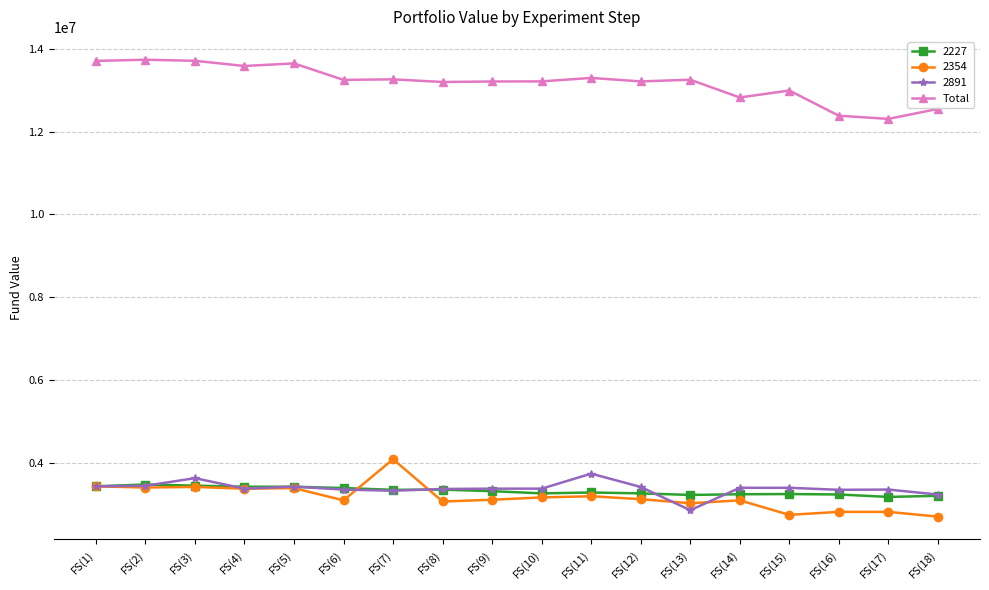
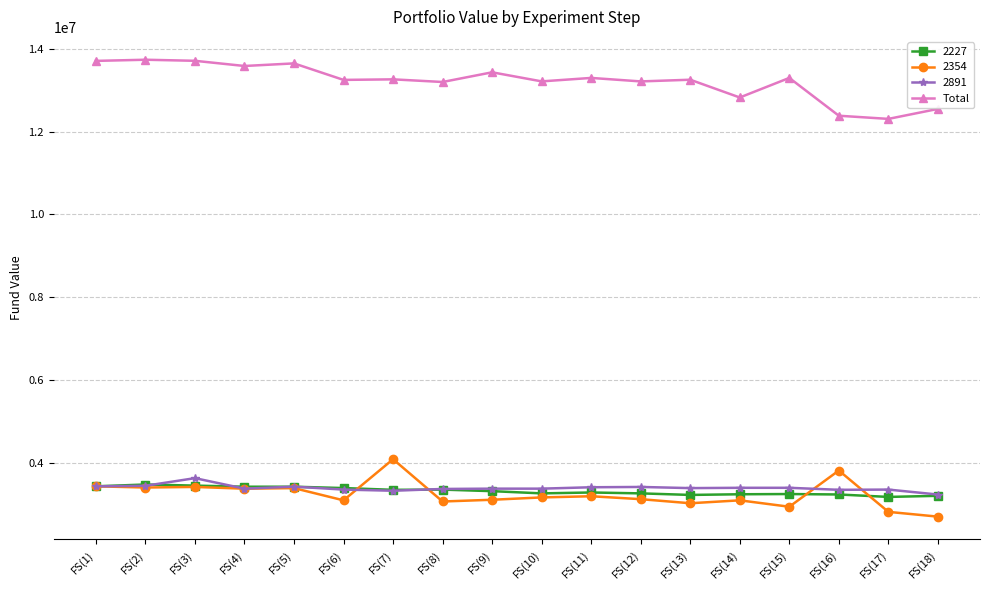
Total, FS(9): 13200000 -> 13400000
2891, FS(11): 3700000 -> 3400000
2891, FS(13): 2800000 -> 3400000
2354, FS(15): 2700000 -> 2900000
Total, FS(15): 13000000 -> 13300000
2354, FS(16): 2800000 -> 3800000
